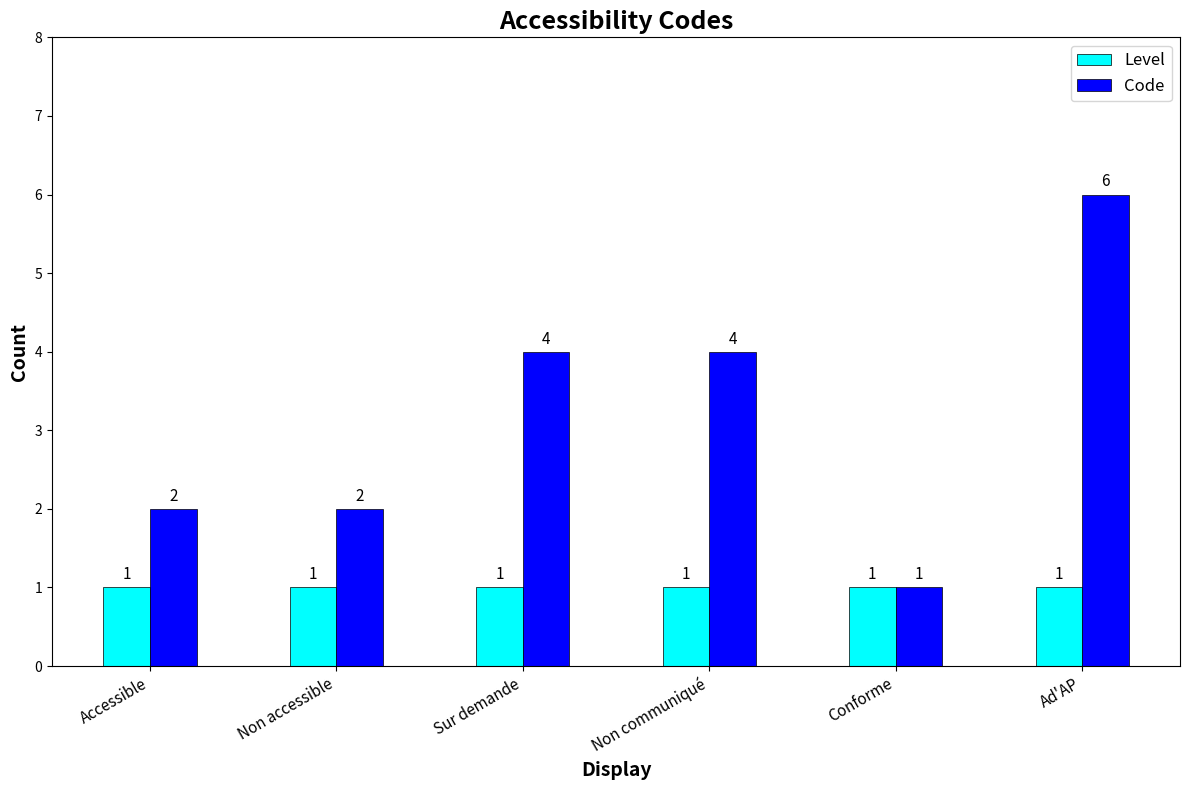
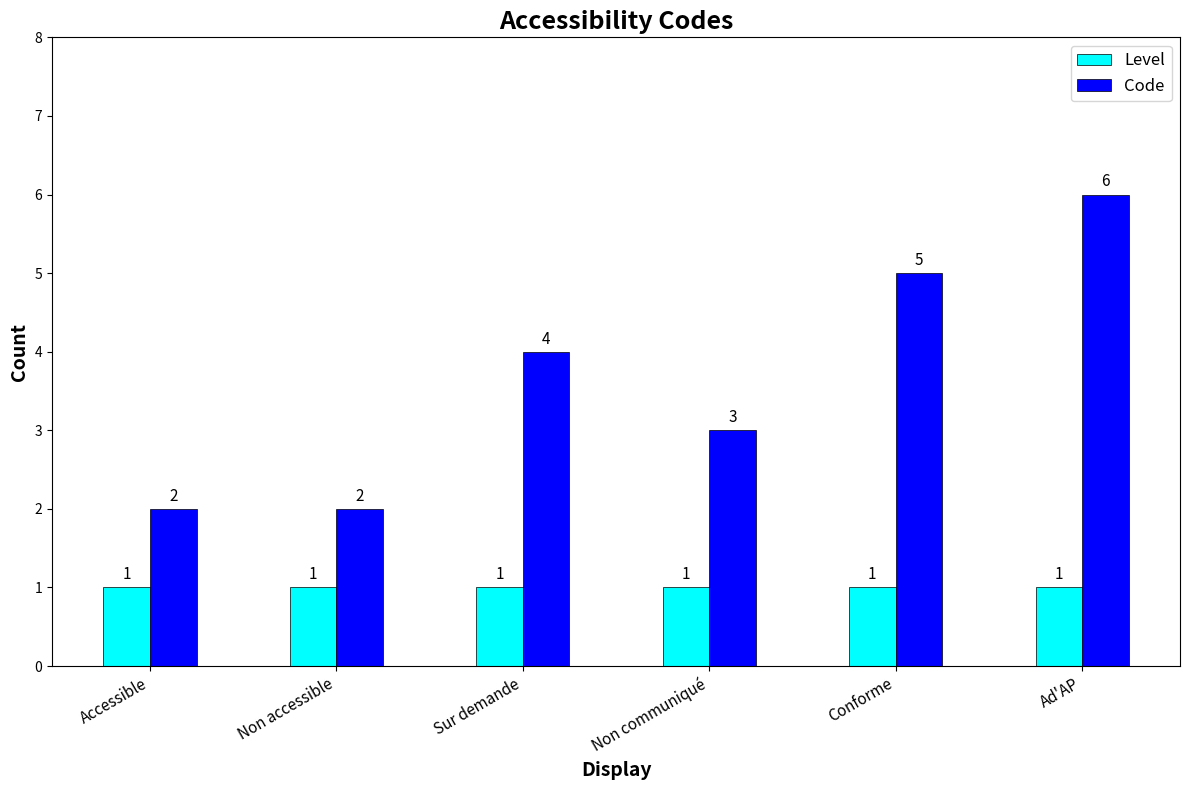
Code, Non communiqué: 4 -> 3
Code, Conforme: 1 -> 5
